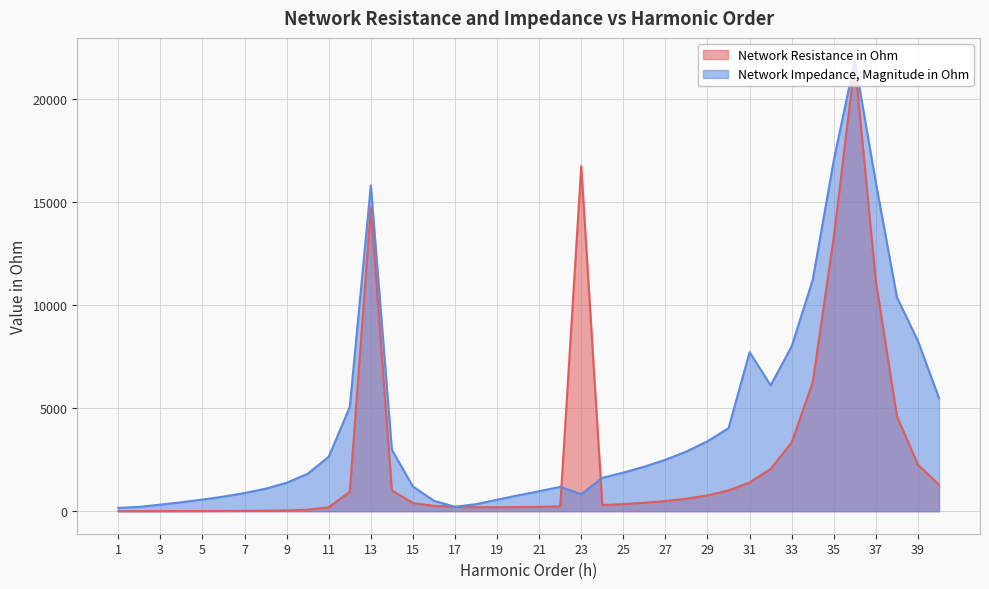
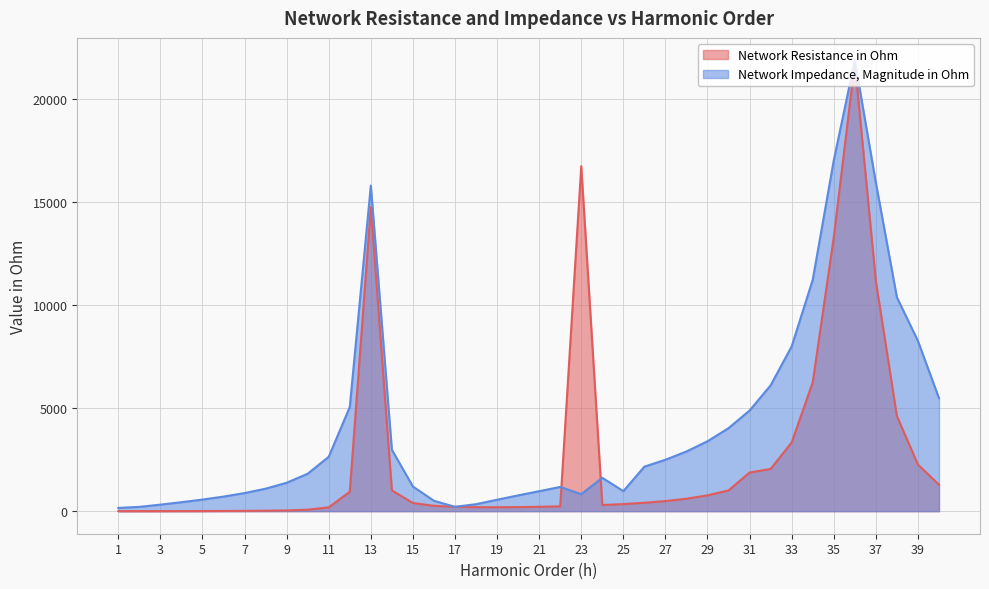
Network Impedance, Magnitude in Ohm, 25: 1900 -> 1000
Network Resistance in Ohm, 31: 1400 -> 1900
Network Impedance, Magnitude in Ohm, 31: 7700 -> 4900
